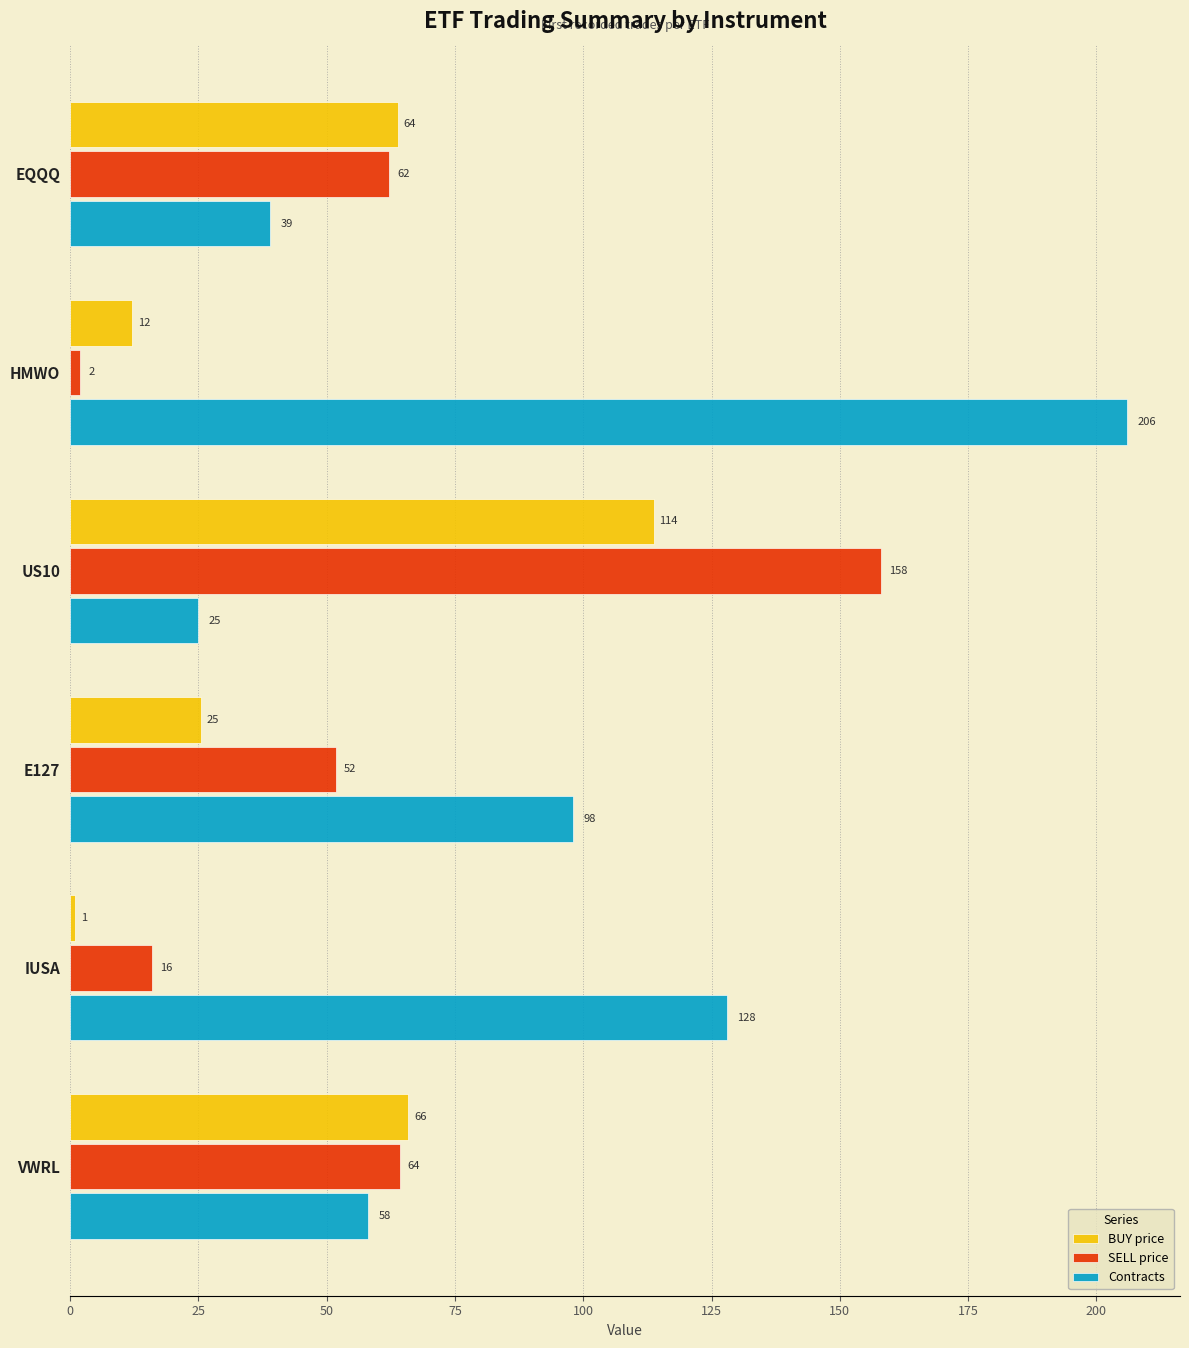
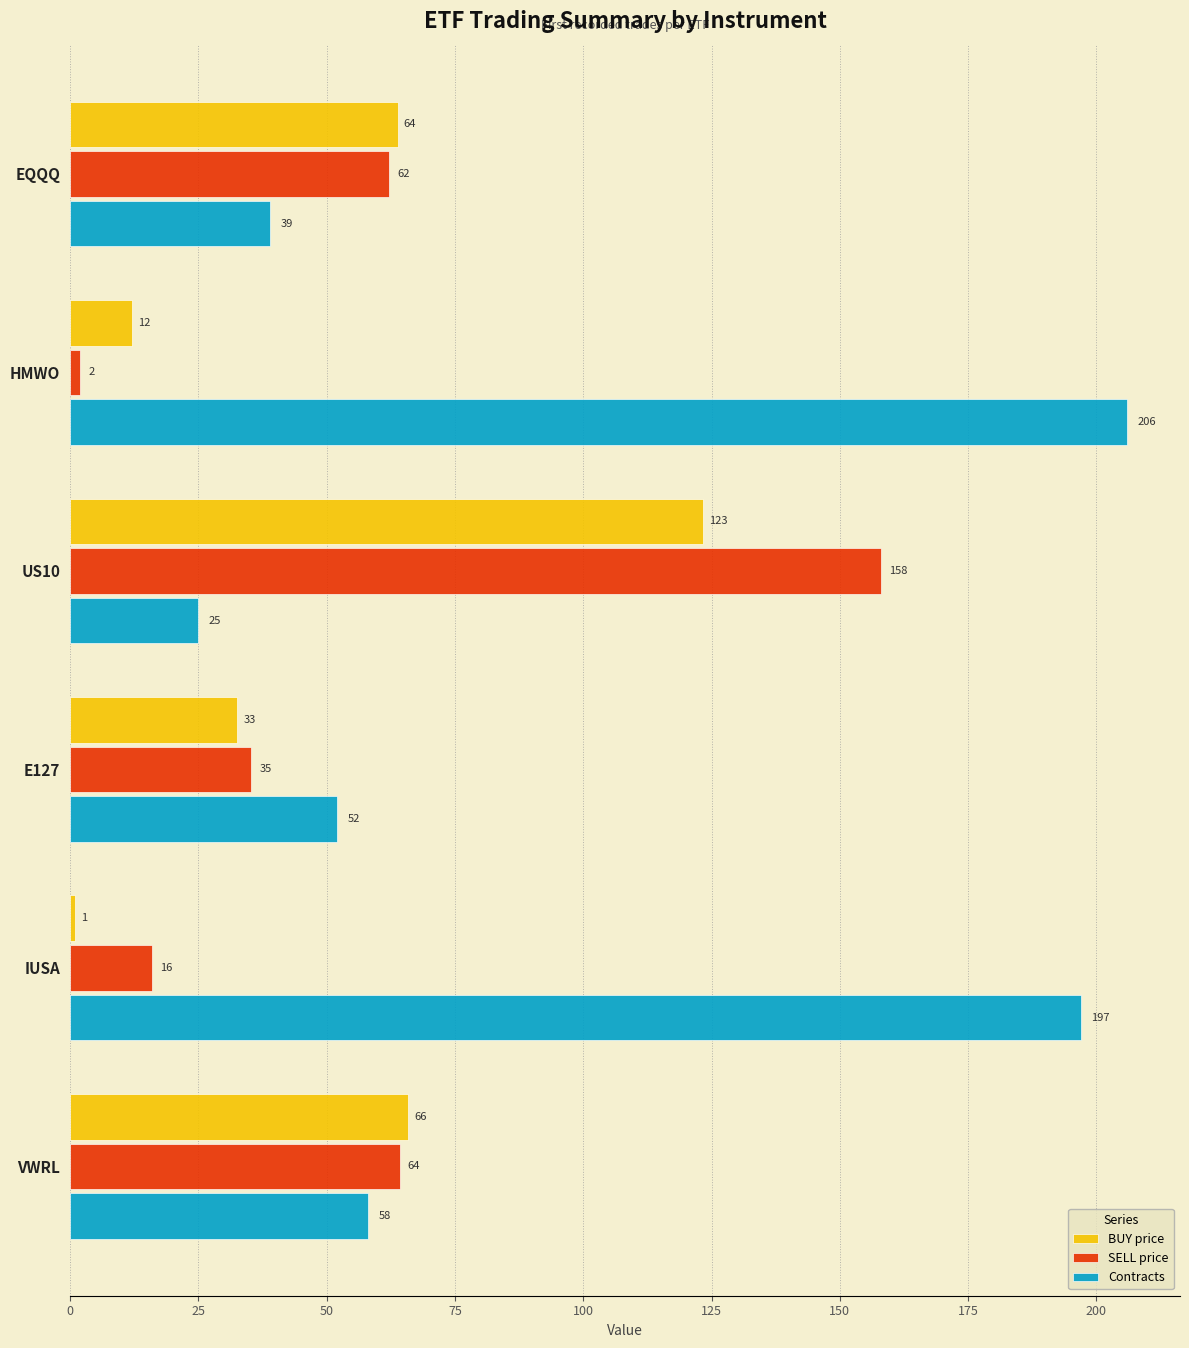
BUY price, US10: 114 -> 123
BUY price, E127: 25 -> 33
SELL price, E127: 52 -> 35
Contracts, E127: 98 -> 52
Contracts, IUSA: 128 -> 197
